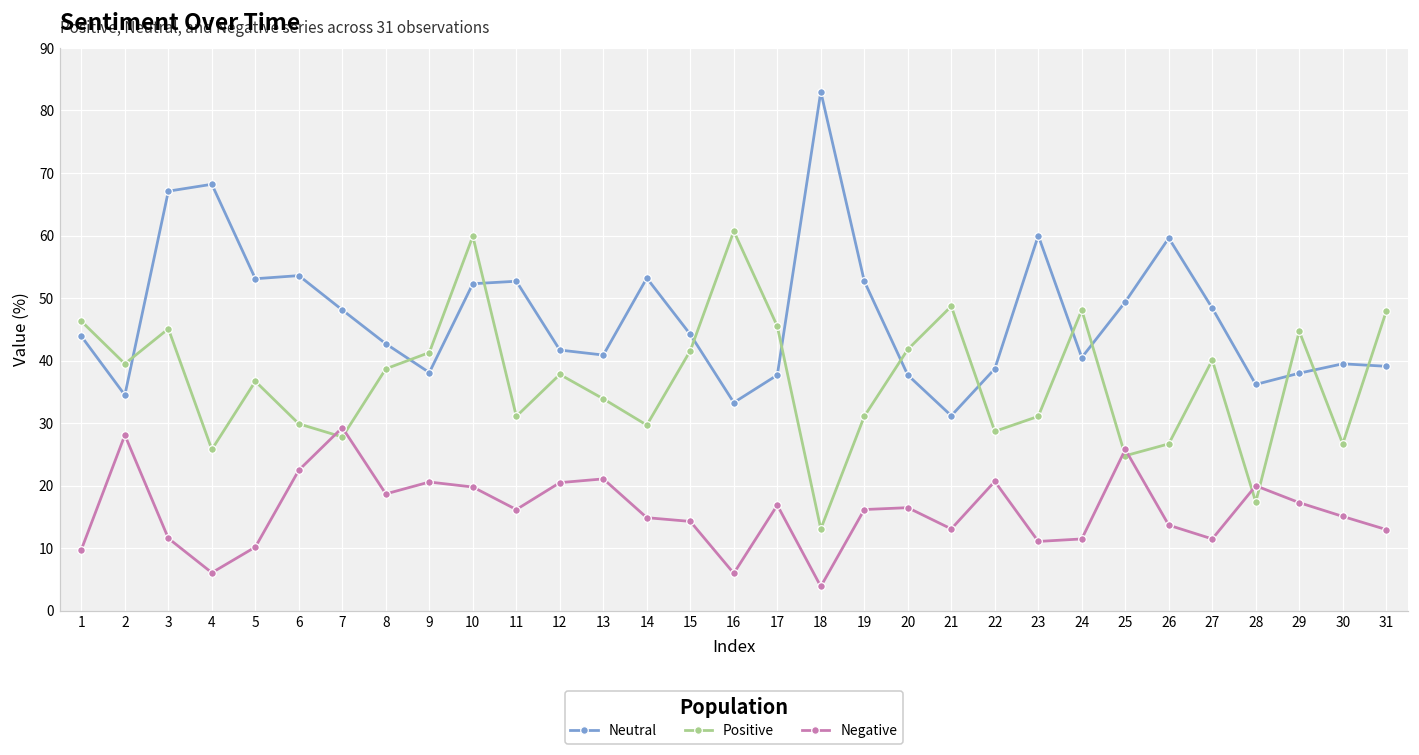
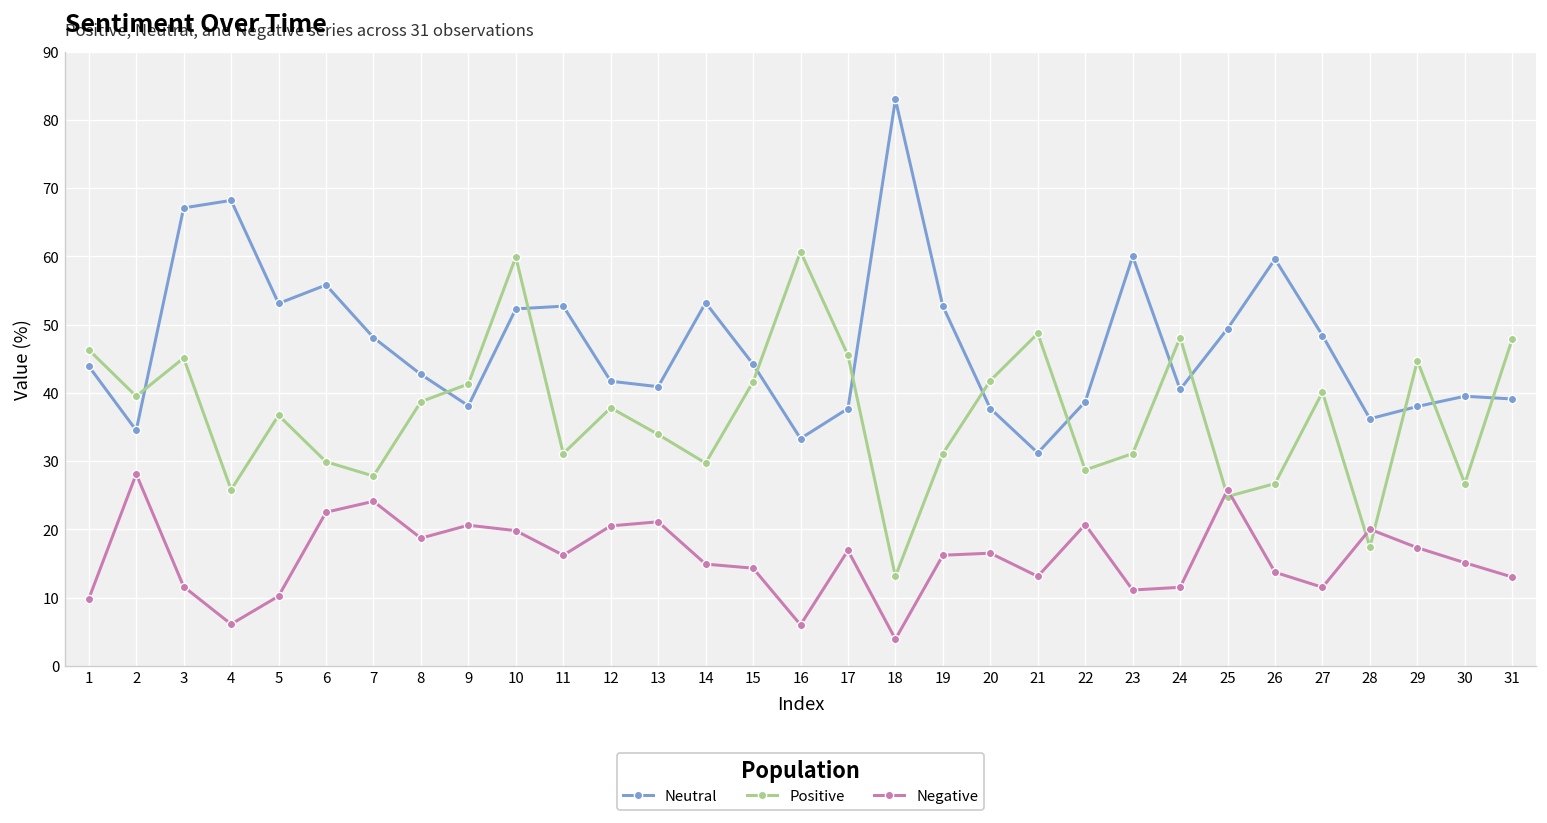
Neutral, 6: 54 -> 56
Negative, 7: 29 -> 24
